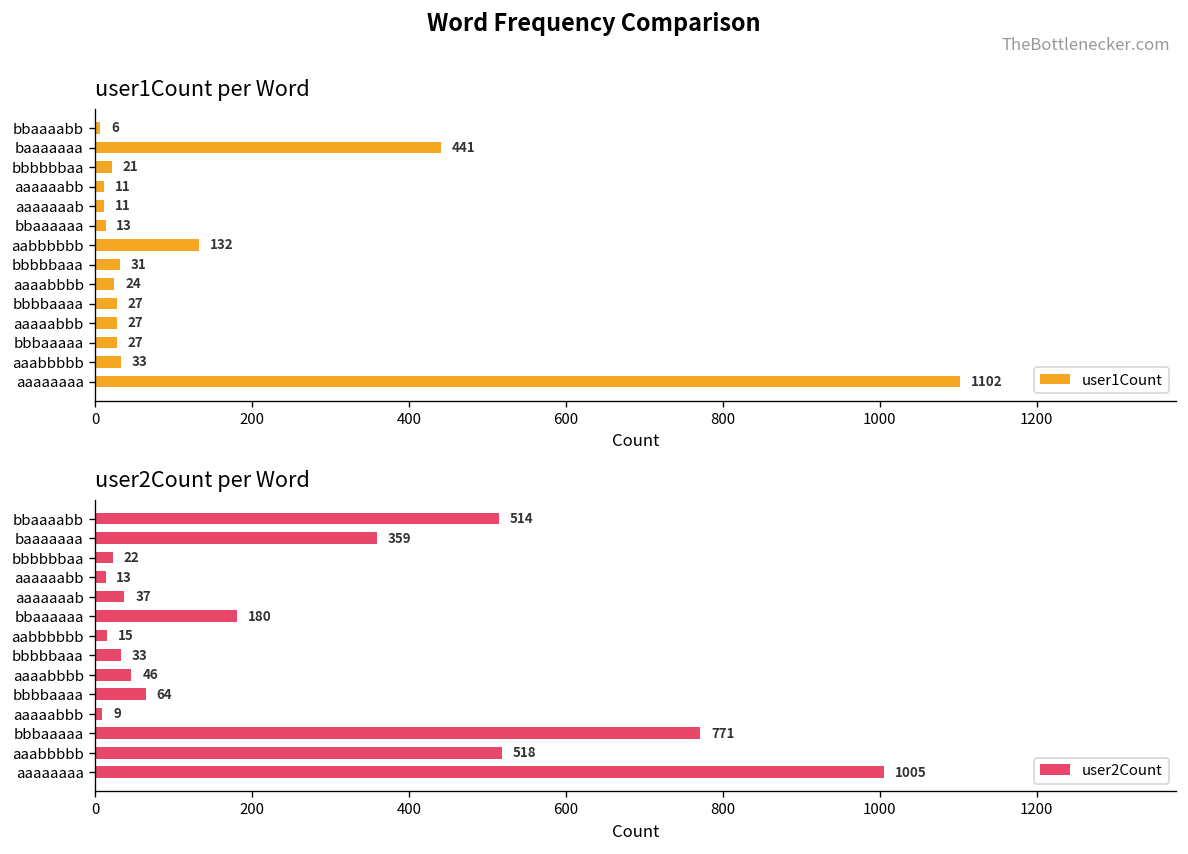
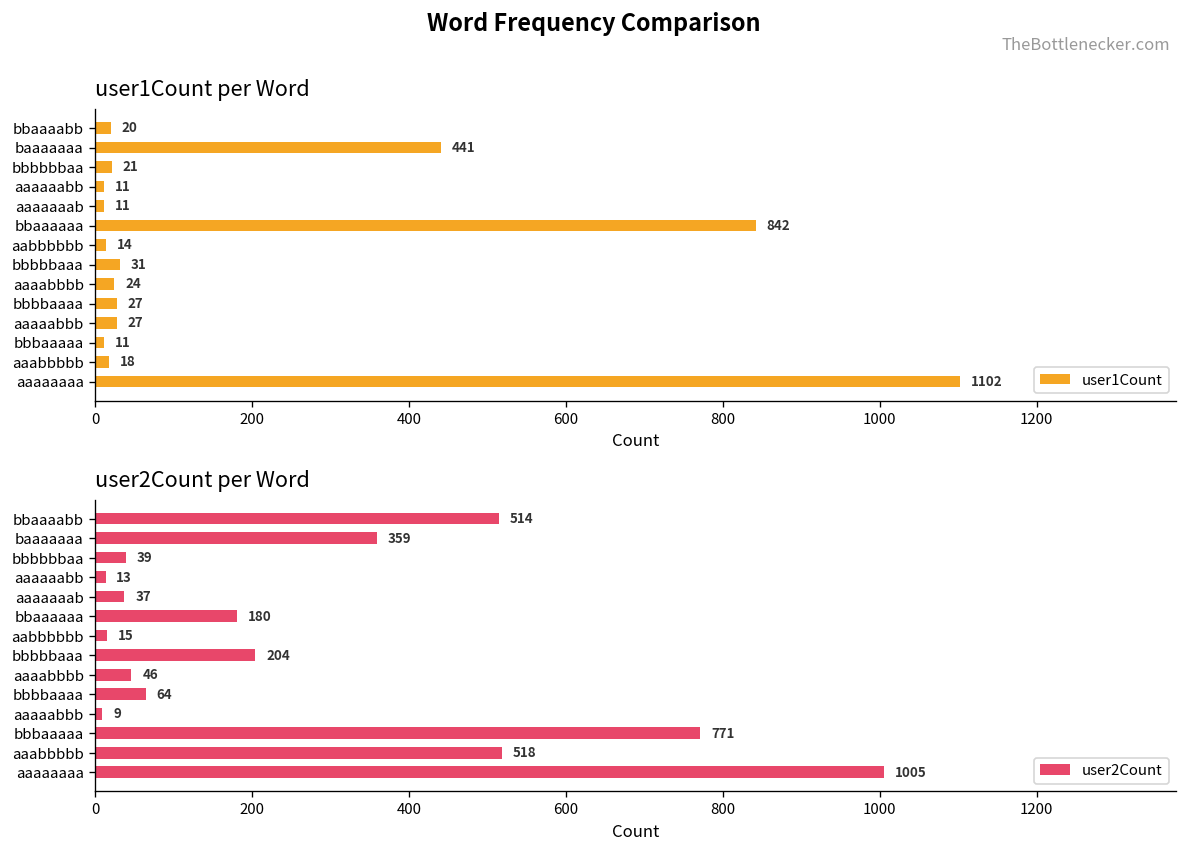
user1Count per Word, bbaaaabb: 6 -> 20
user1Count per Word, bbaaaaaa: 13 -> 842
user1Count per Word, aabbbbbb: 132 -> 14
user1Count per Word, bbbaaaaa: 27 -> 11
user1Count per Word, aaabbbbb: 33 -> 18
user2Count per Word, bbbbbbaa: 22 -> 39
user2Count per Word, bbbbbaaa: 33 -> 204
